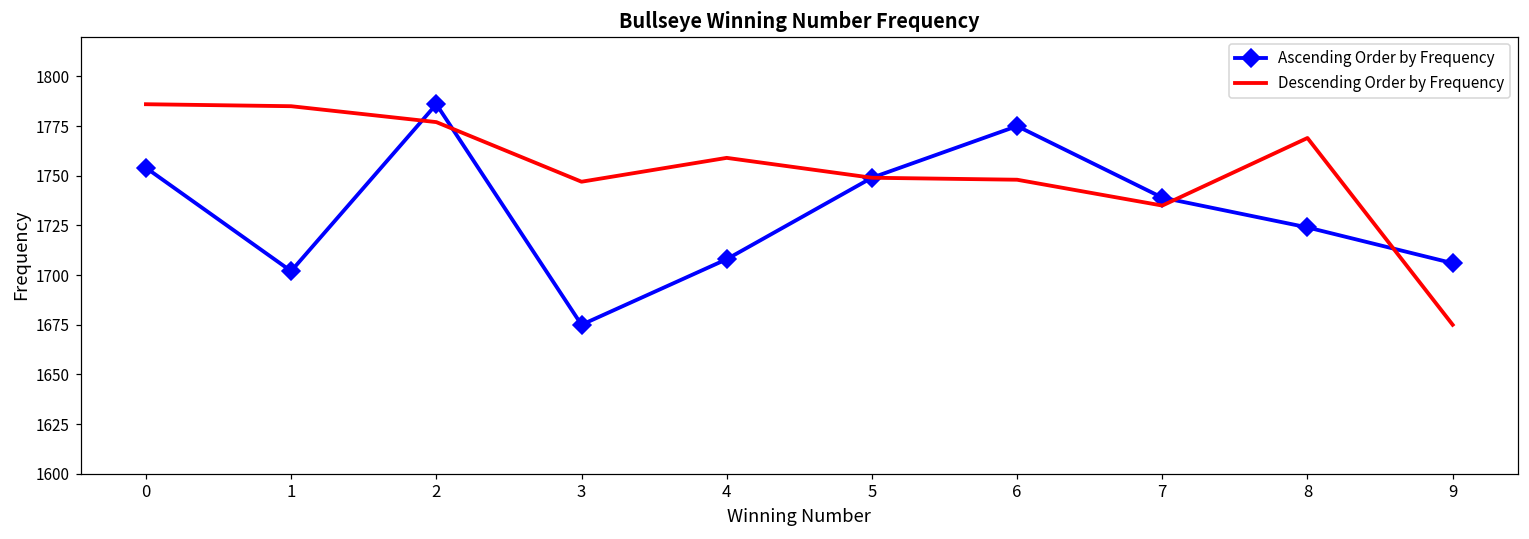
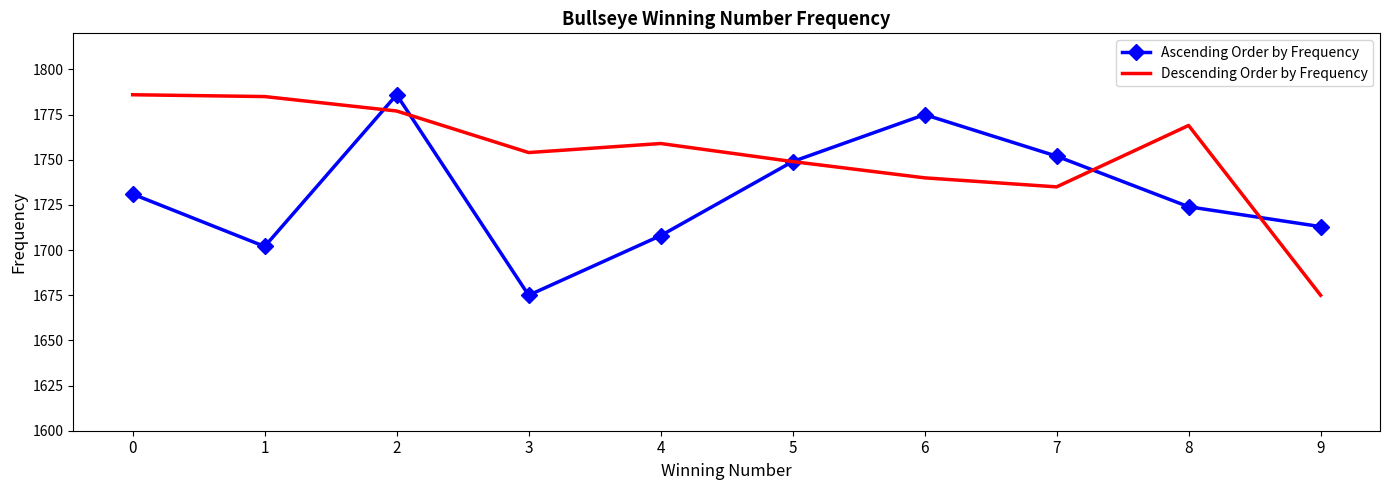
Ascending Order by Frequency, 0: 1754 -> 1731
Descending Order by Frequency, 3: 1747 -> 1754
Descending Order by Frequency, 6: 1748 -> 1740
Ascending Order by Frequency, 7: 1739 -> 1752
Ascending Order by Frequency, 9: 1706 -> 1713
